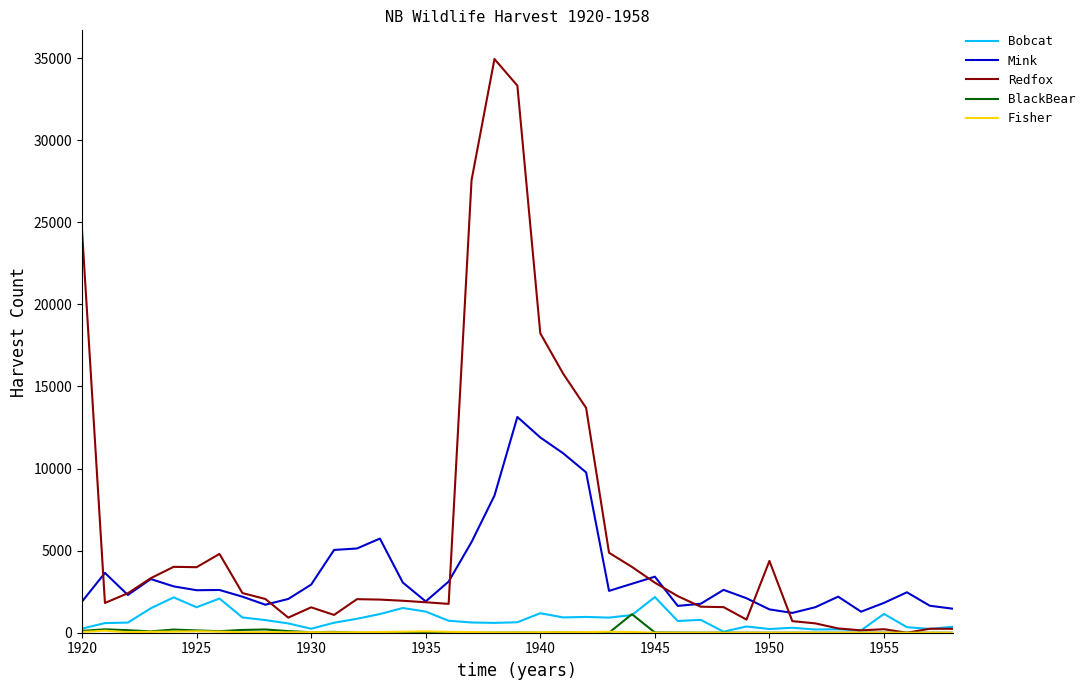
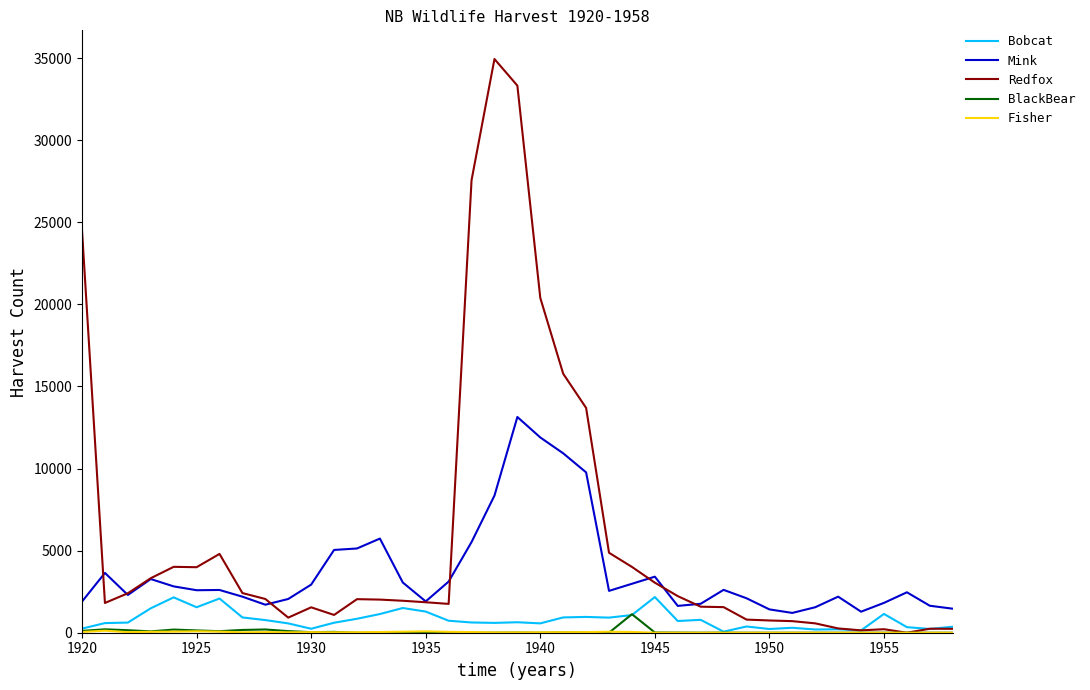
Bobcat, 1940: 1200 -> 600
Redfox, 1940: 18200 -> 20400
Redfox, 1950: 4400 -> 700
